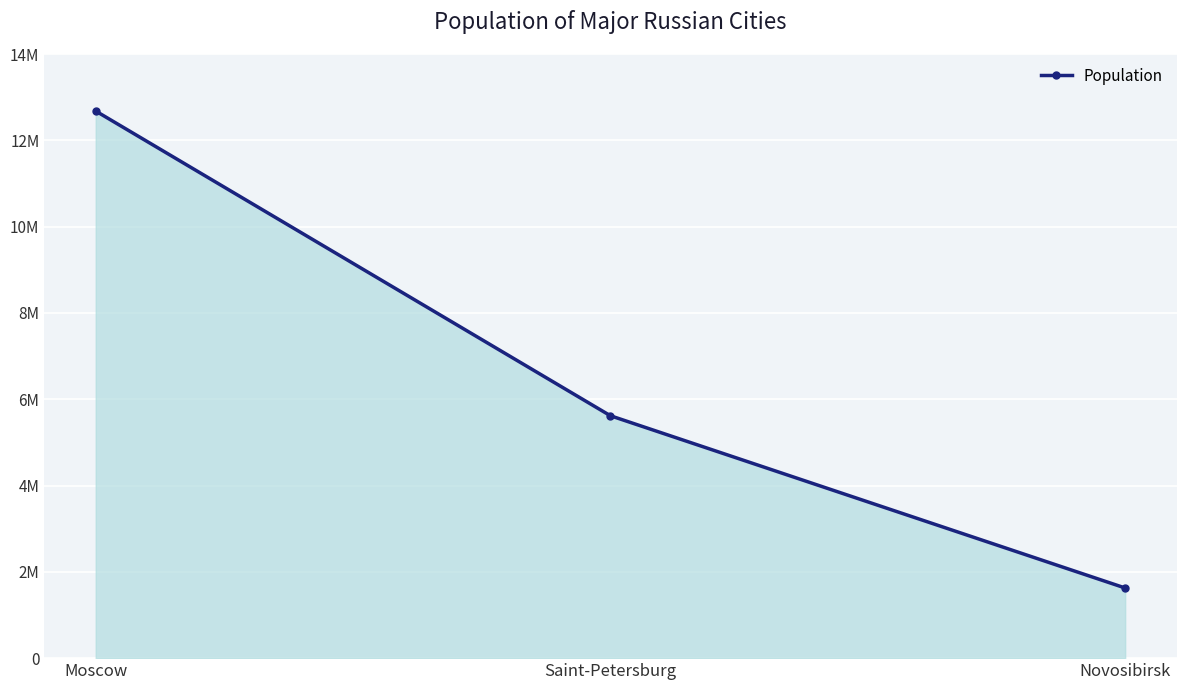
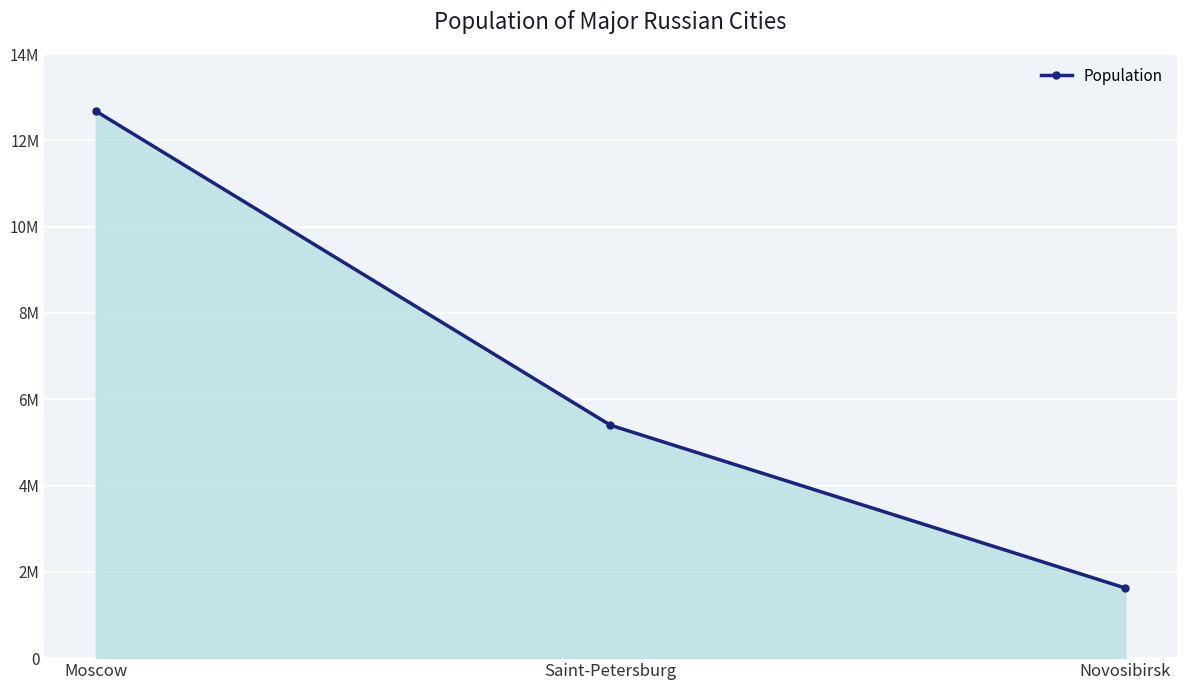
Saint-Petersburg: 5600000 -> 5400000
